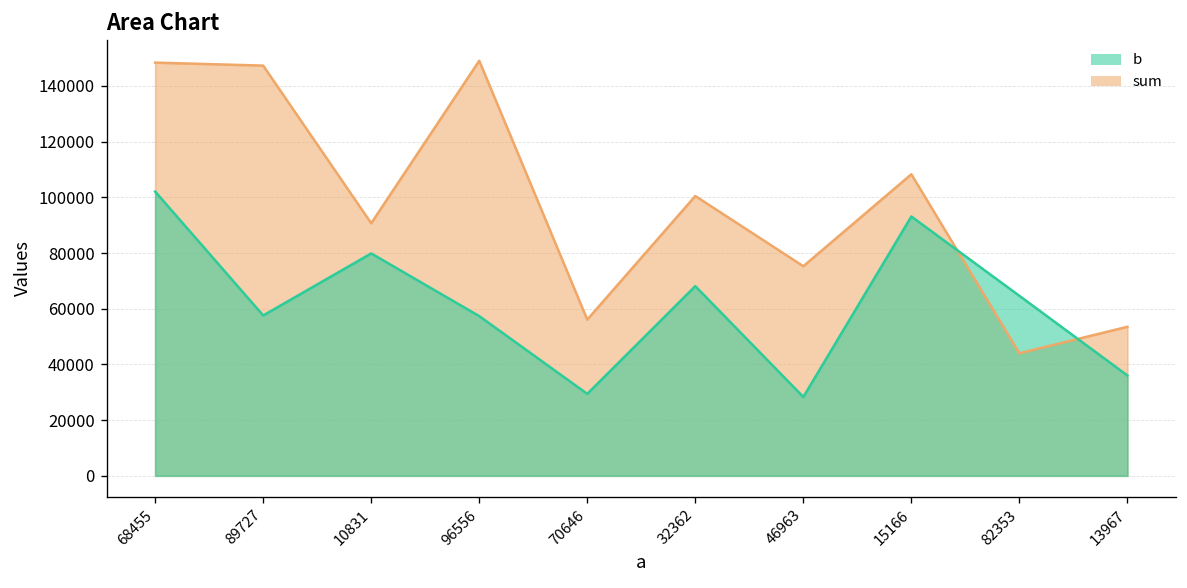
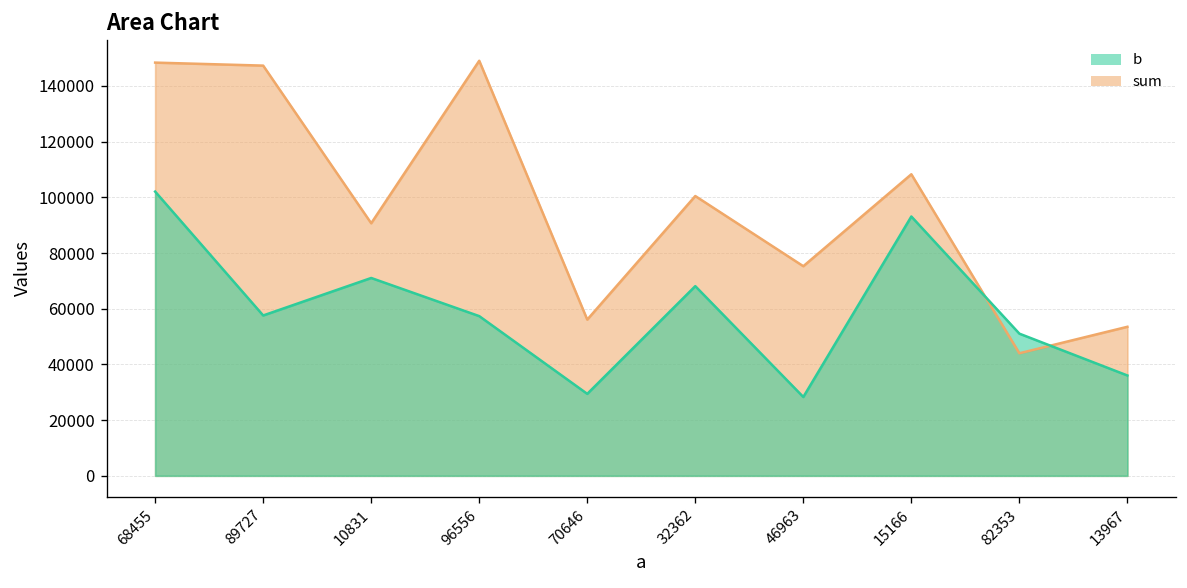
b, 10831: 80000 -> 71000
b, 82353: 65000 -> 51000
